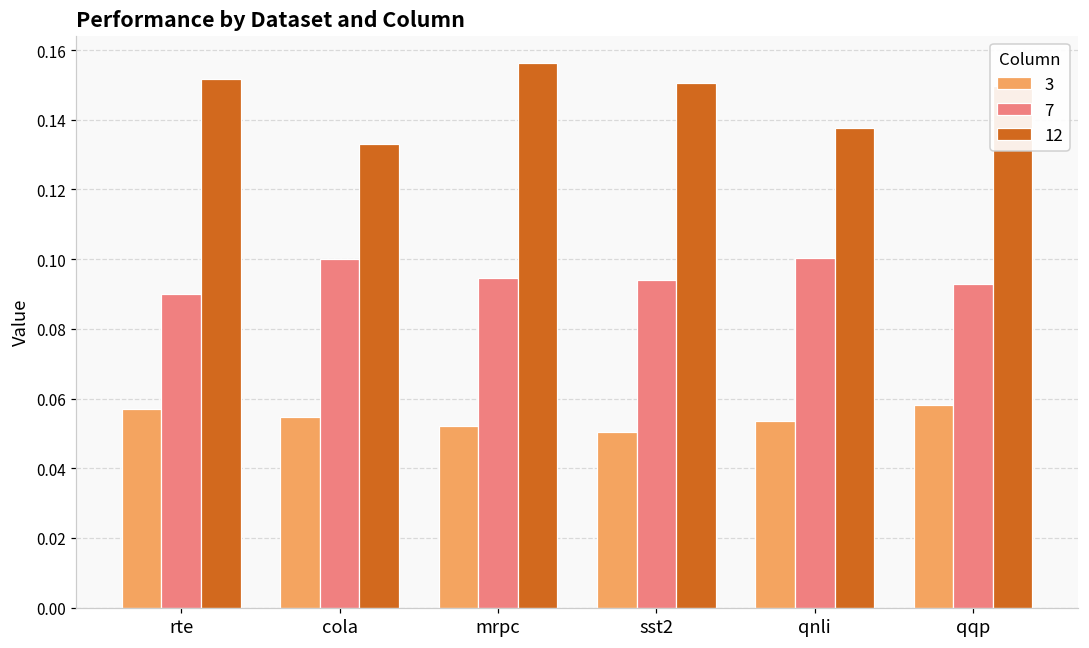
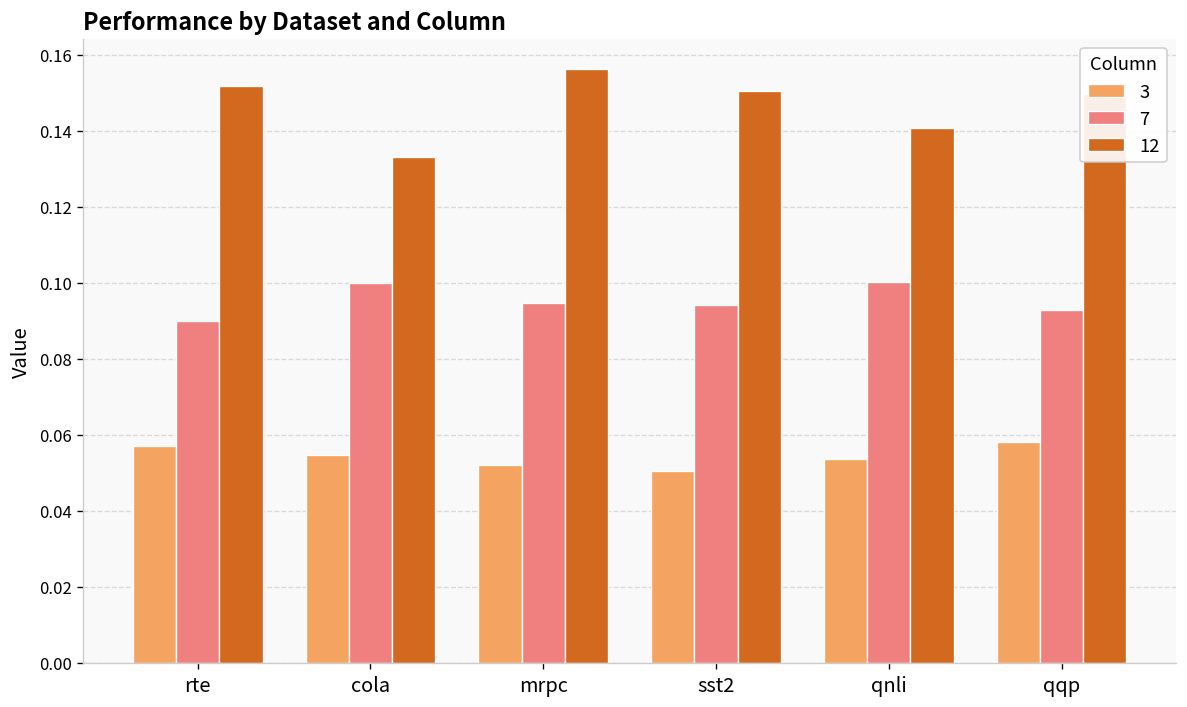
12, qnli: 0.138 -> 0.141
